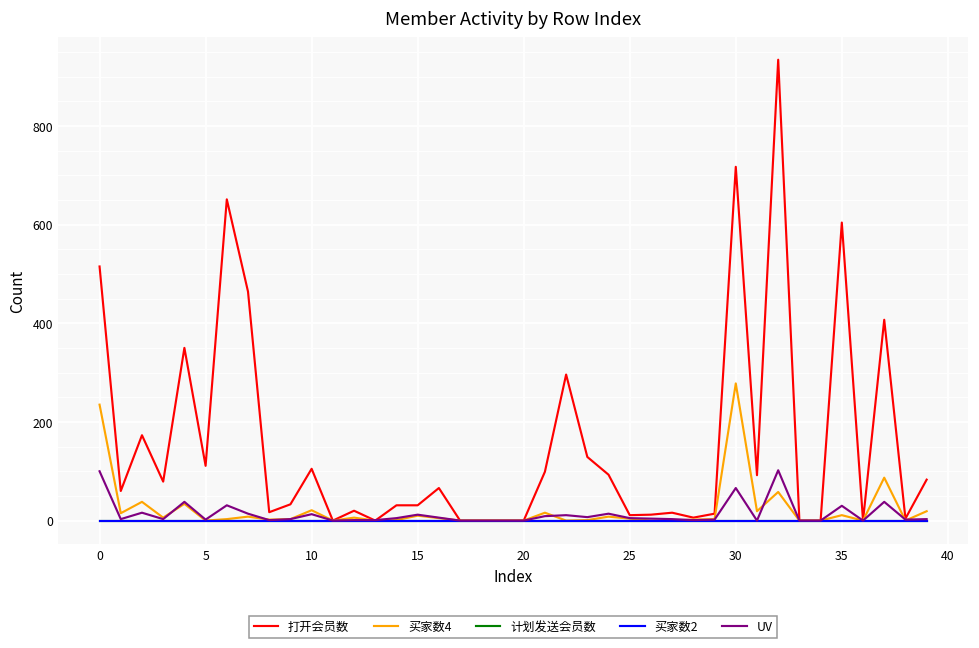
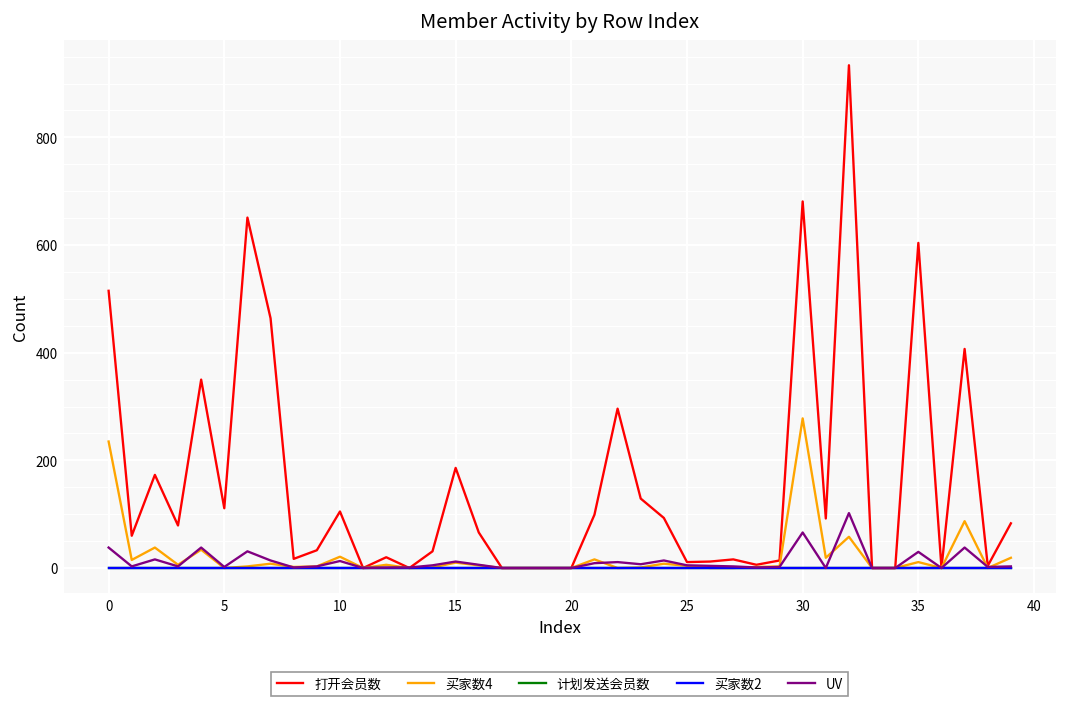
UV, 0: 100 -> 40
打开会员数, 15: 30 -> 190
打开会员数, 30: 720 -> 680
